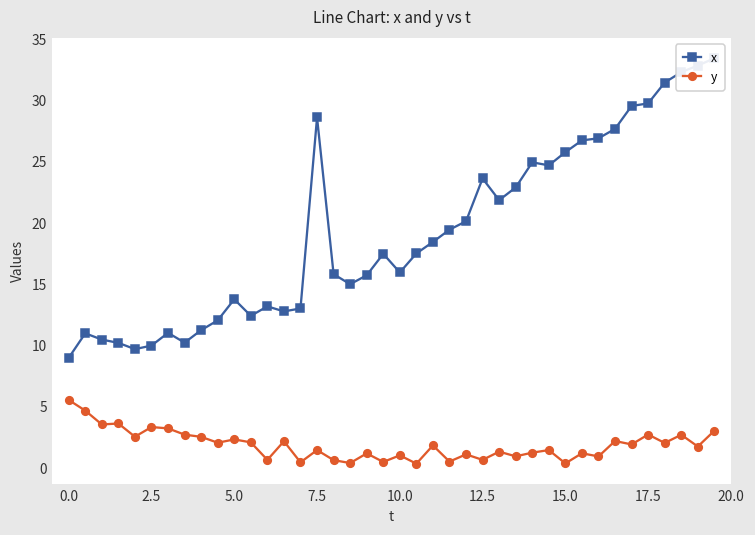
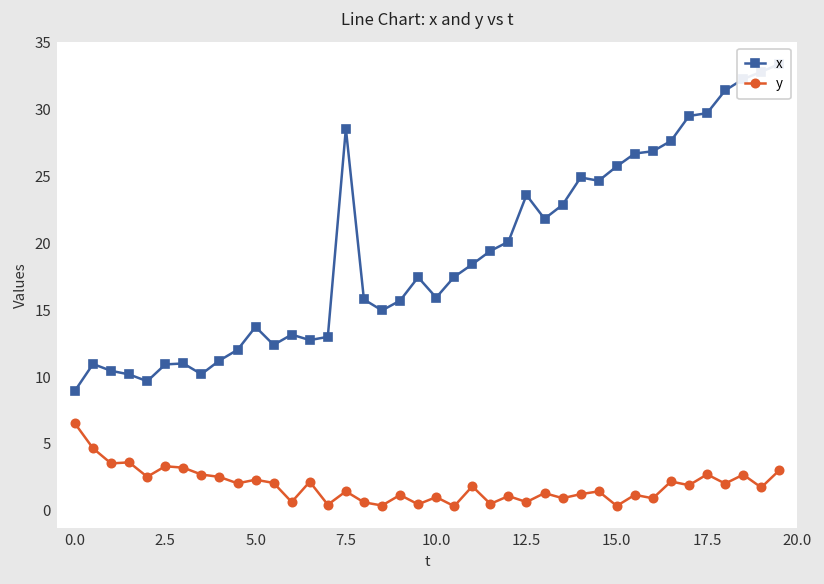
y, 0.0: 5.5 -> 6.5
x, 2.5: 10.0 -> 11.0
